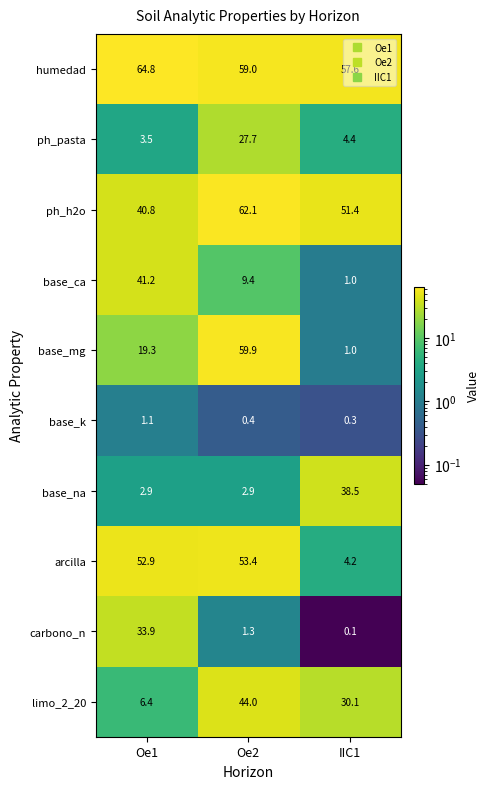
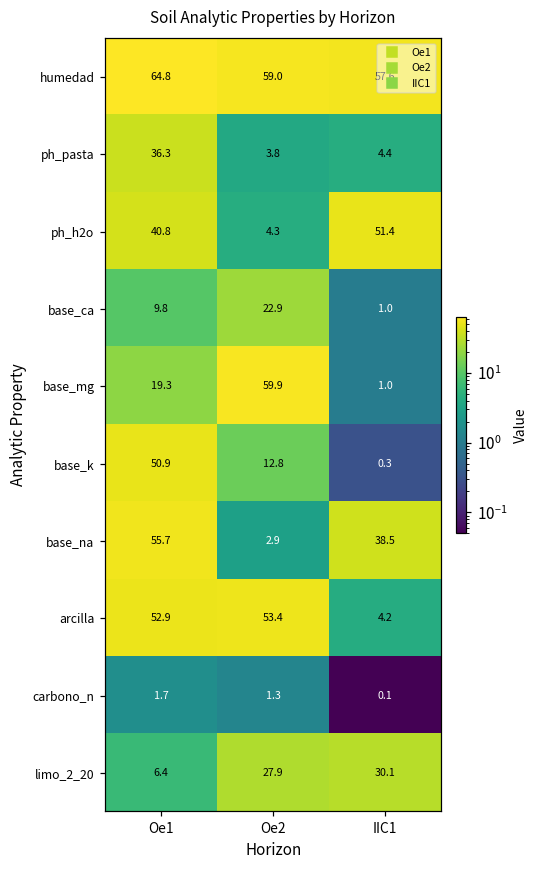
ph_pasta, Oe1: 3.5 -> 36.3
ph_pasta, Oe2: 27.7 -> 3.8
ph_h2o, Oe2: 62.1 -> 4.3
base_ca, Oe1: 41.2 -> 9.8
base_ca, Oe2: 9.4 -> 22.9
base_k, Oe1: 1.1 -> 50.9
base_k, Oe2: 0.4 -> 12.8
base_na, Oe1: 2.9 -> 55.7
carbono_n, Oe1: 33.9 -> 1.7
limo_2_20, Oe2: 44.0 -> 27.9
